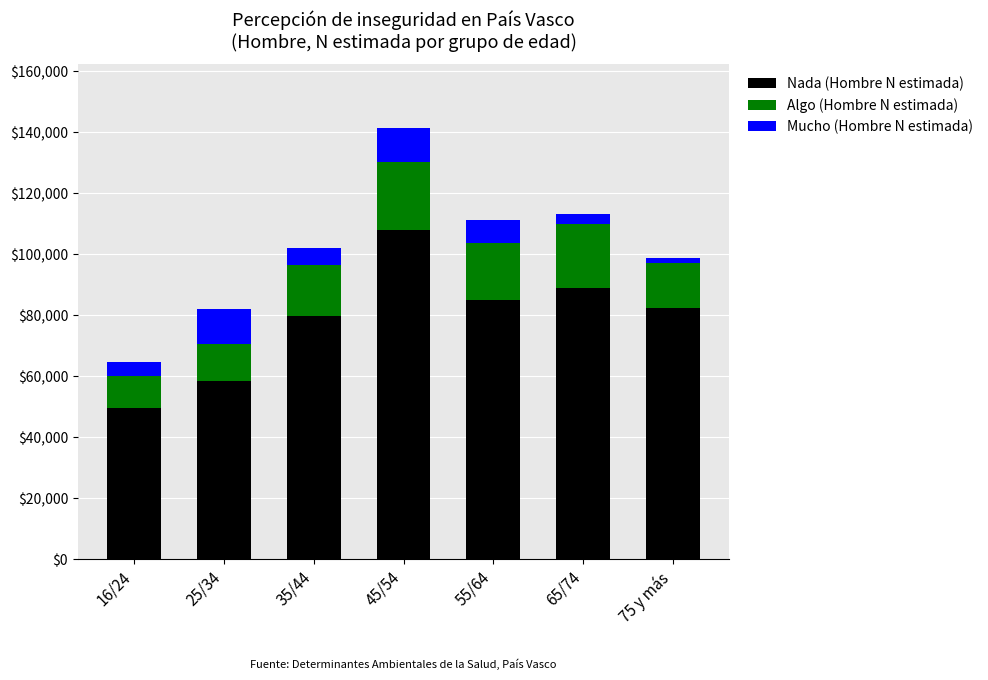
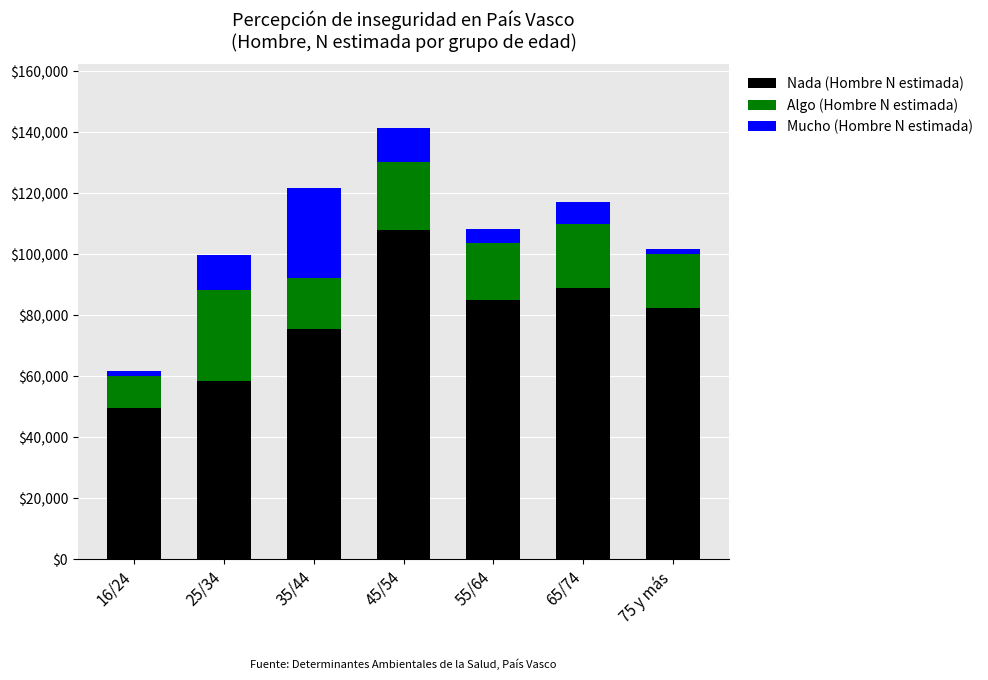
Mucho (Hombre N estimada), 16/24: $5,000 -> $2,000
Algo (Hombre N estimada), 25/34: $12,000 -> $30,000
Nada (Hombre N estimada), 35/44: $80,000 -> $76,000
Mucho (Hombre N estimada), 35/44: $5,000 -> $29,000
Mucho (Hombre N estimada), 55/64: $8,000 -> $5,000
Mucho (Hombre N estimada), 65/74: $3,000 -> $7,000
Algo (Hombre N estimada), 75 y más: $15,000 -> $18,000
